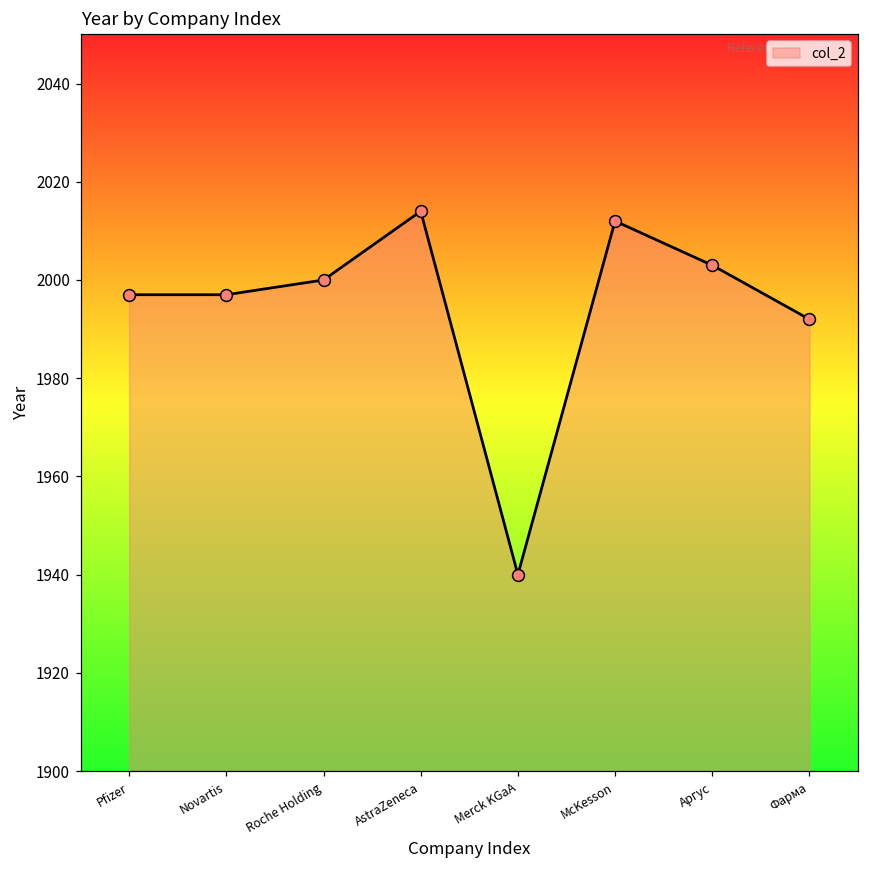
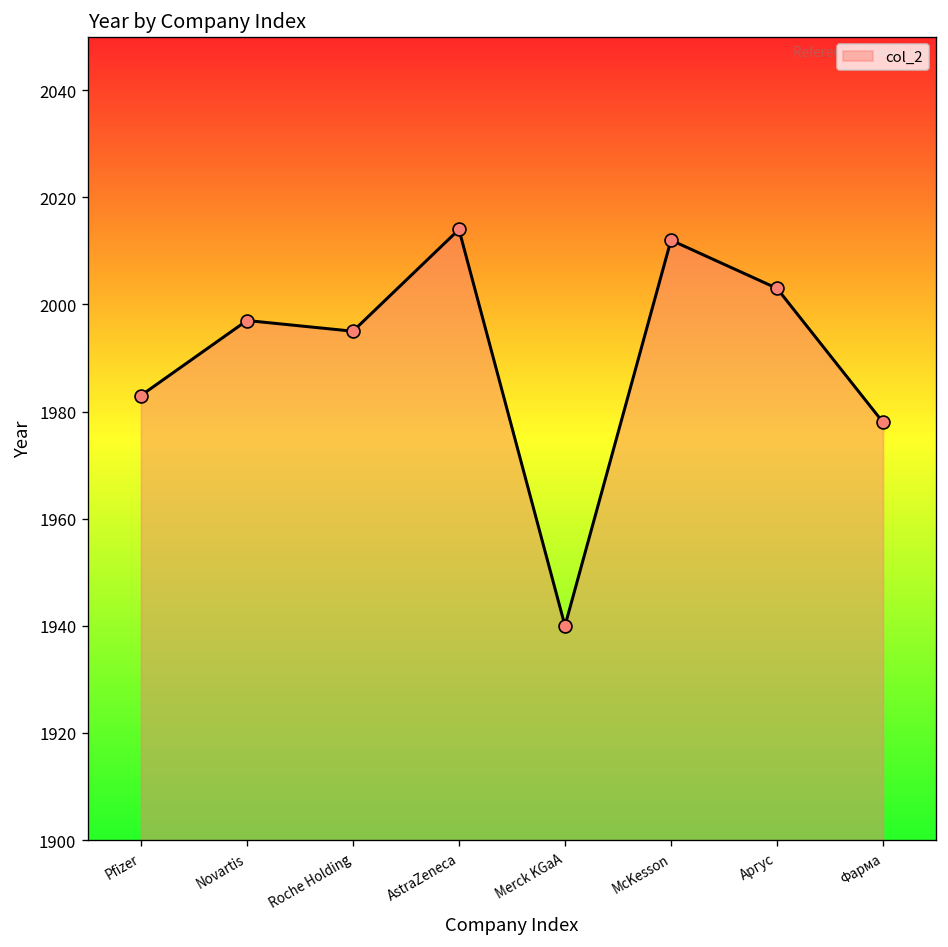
Pfizer: 1997 -> 1983
Roche Holding: 2000 -> 1995
Фарма: 1992 -> 1978
